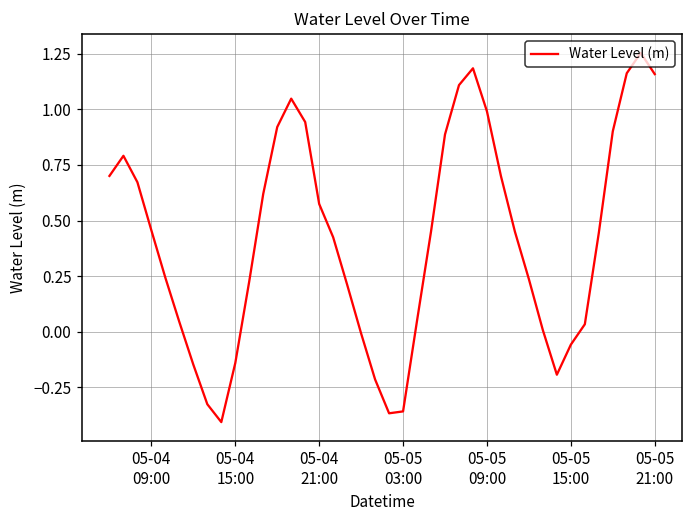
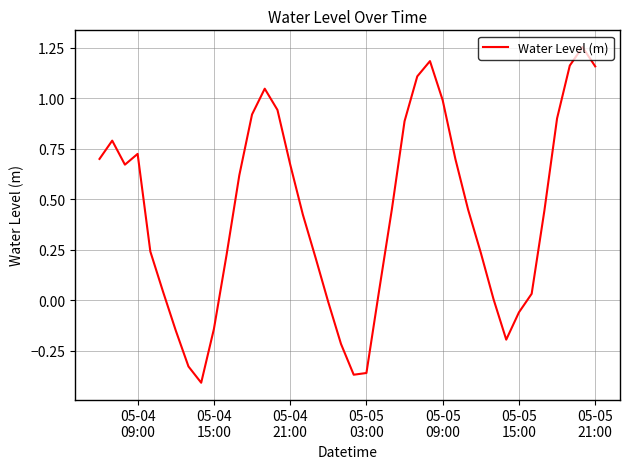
05-04 09:00: 0.46 -> 0.73
05-04 21:00: 0.57 -> 0.67
